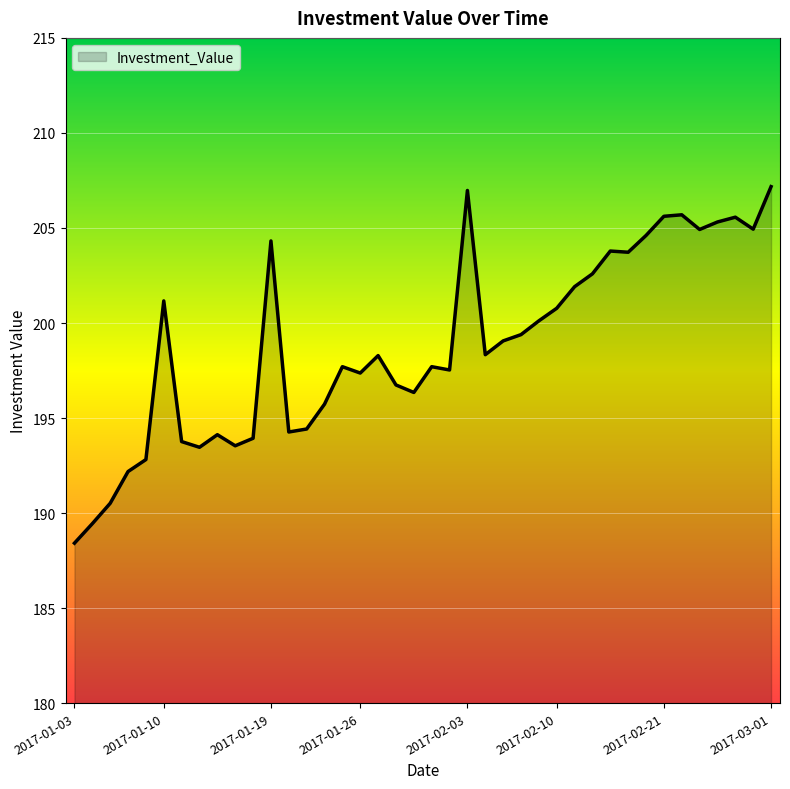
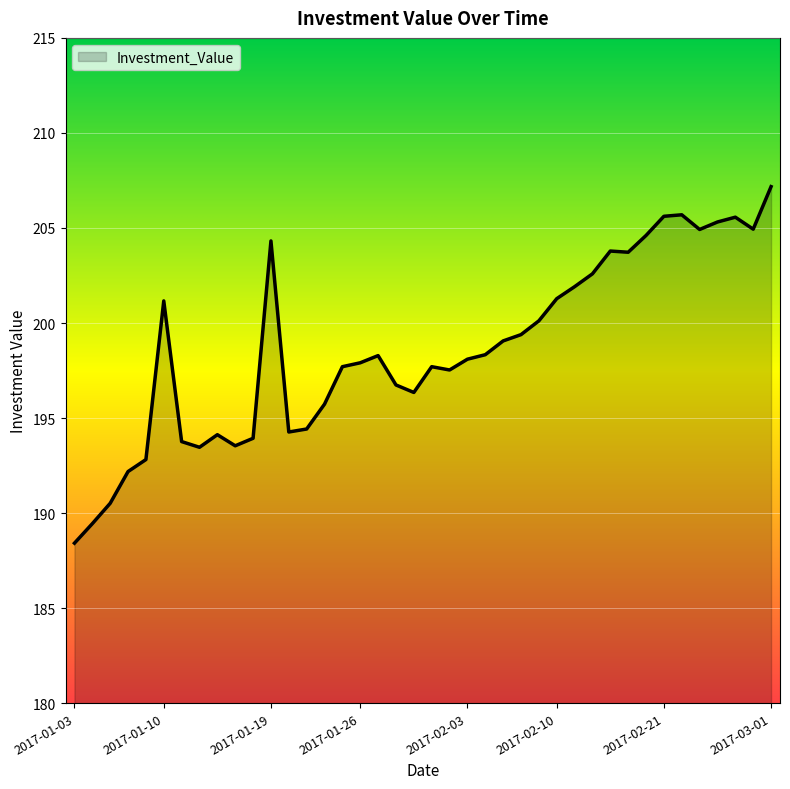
2017-01-26: 197.4 -> 197.9
2017-02-03: 207.0 -> 198.1
2017-02-10: 200.8 -> 201.3
